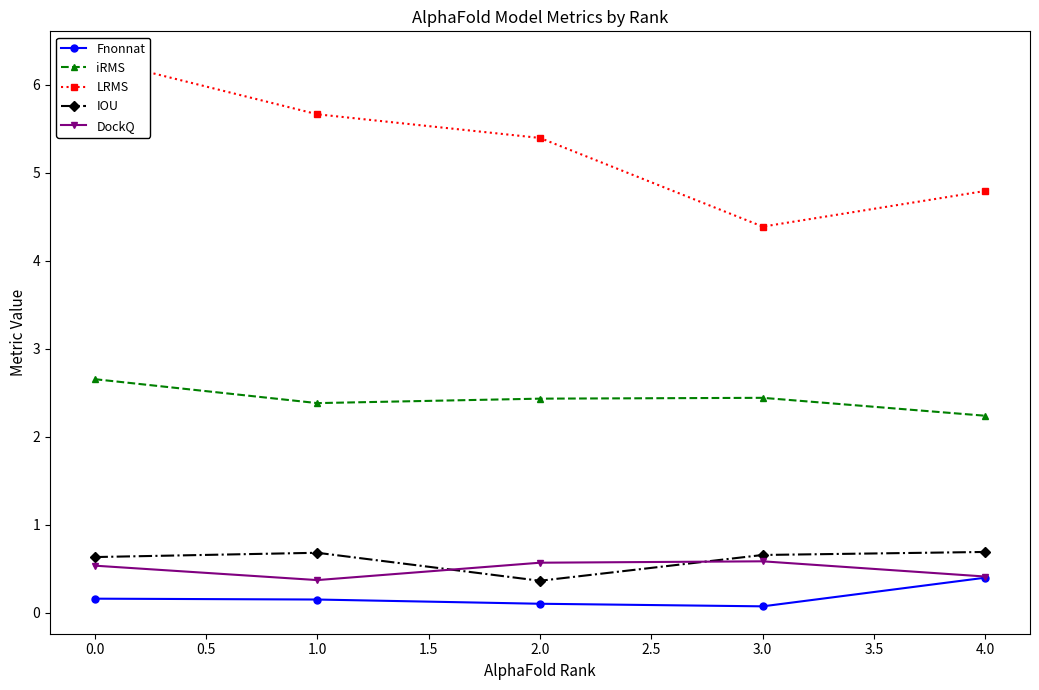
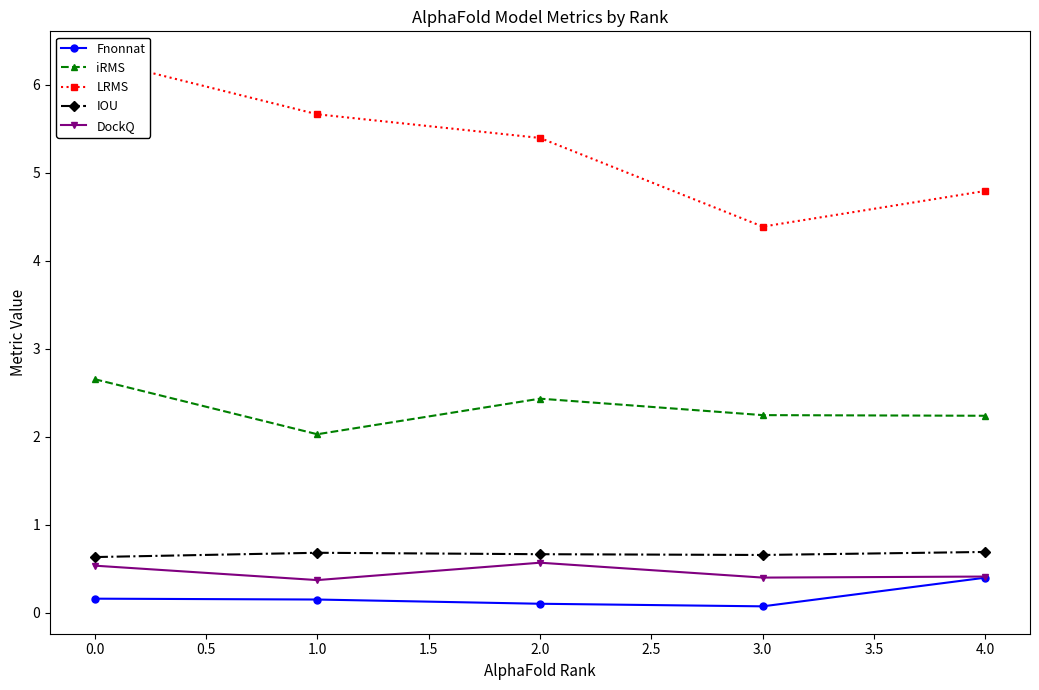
iRMS, 1.0: 2.4 -> 2.0
IOU, 2.0: 0.4 -> 0.7
iRMS, 3.0: 2.4 -> 2.2
DockQ, 3.0: 0.6 -> 0.4
